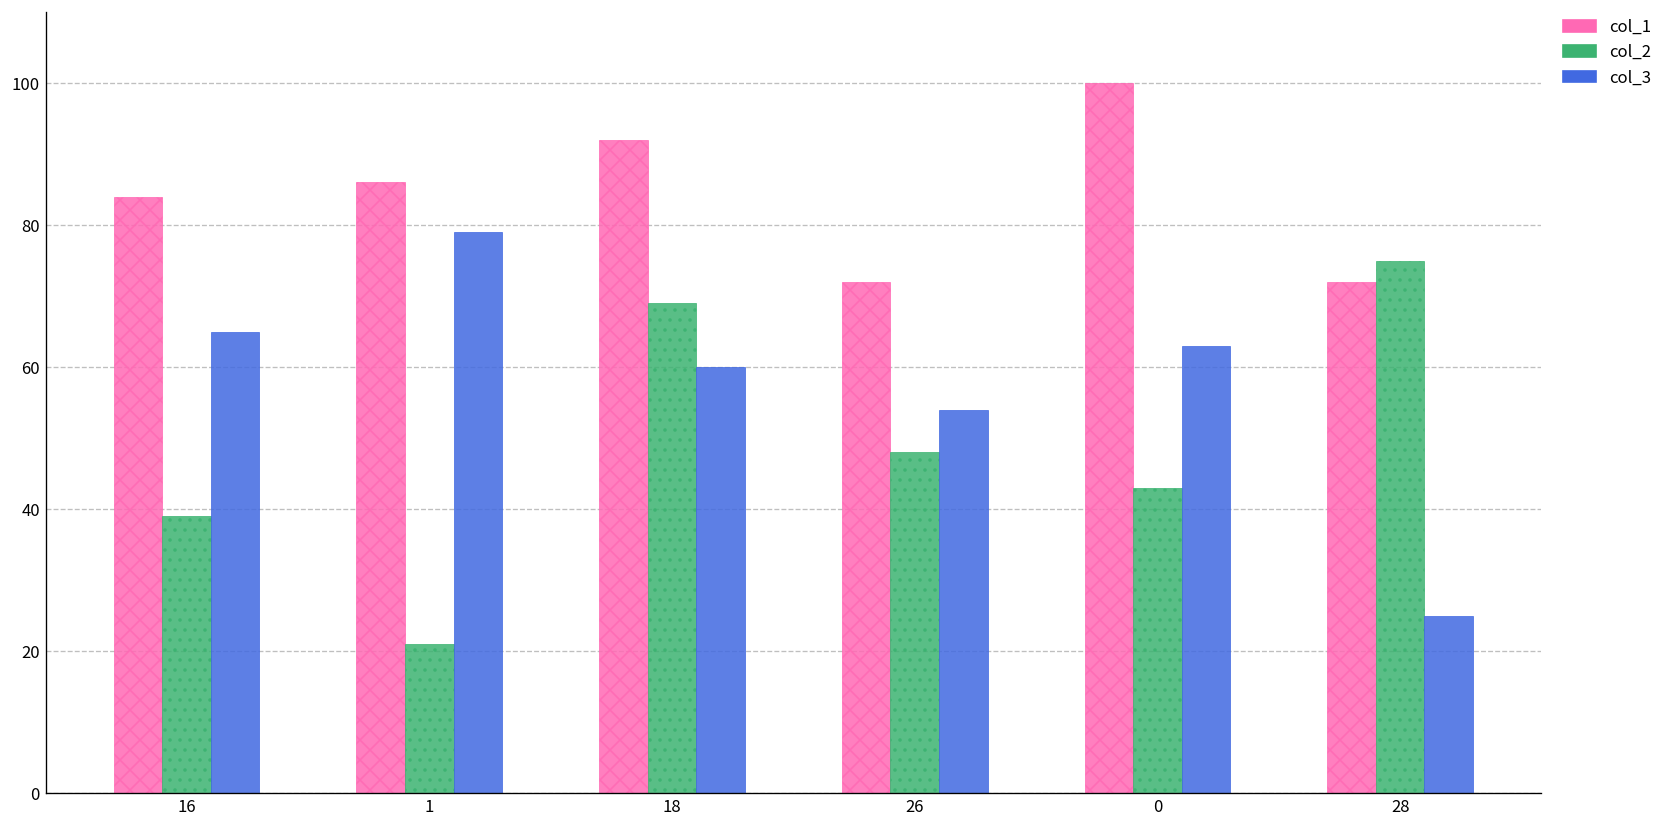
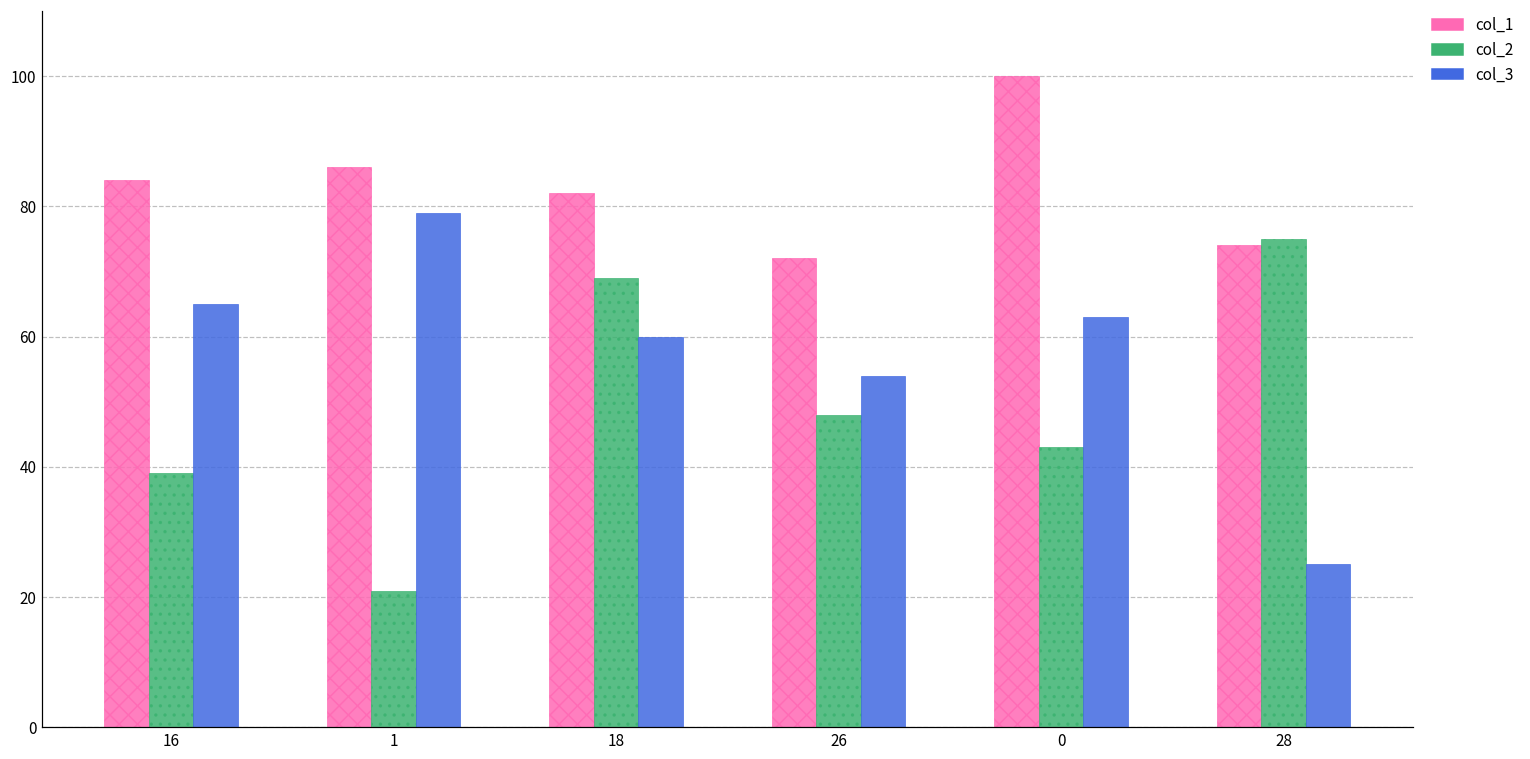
col_1, 18: 92 -> 82
col_1, 28: 72 -> 74
